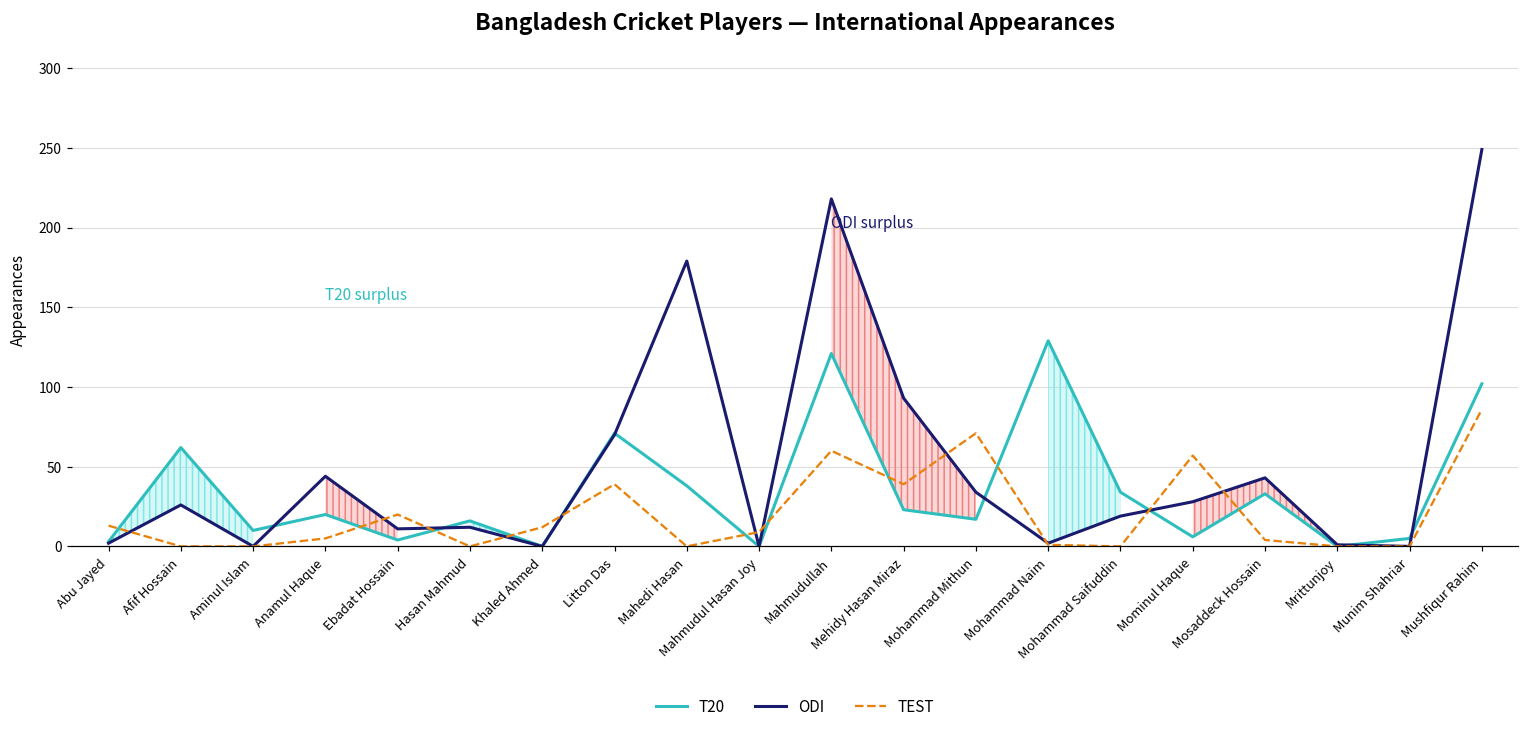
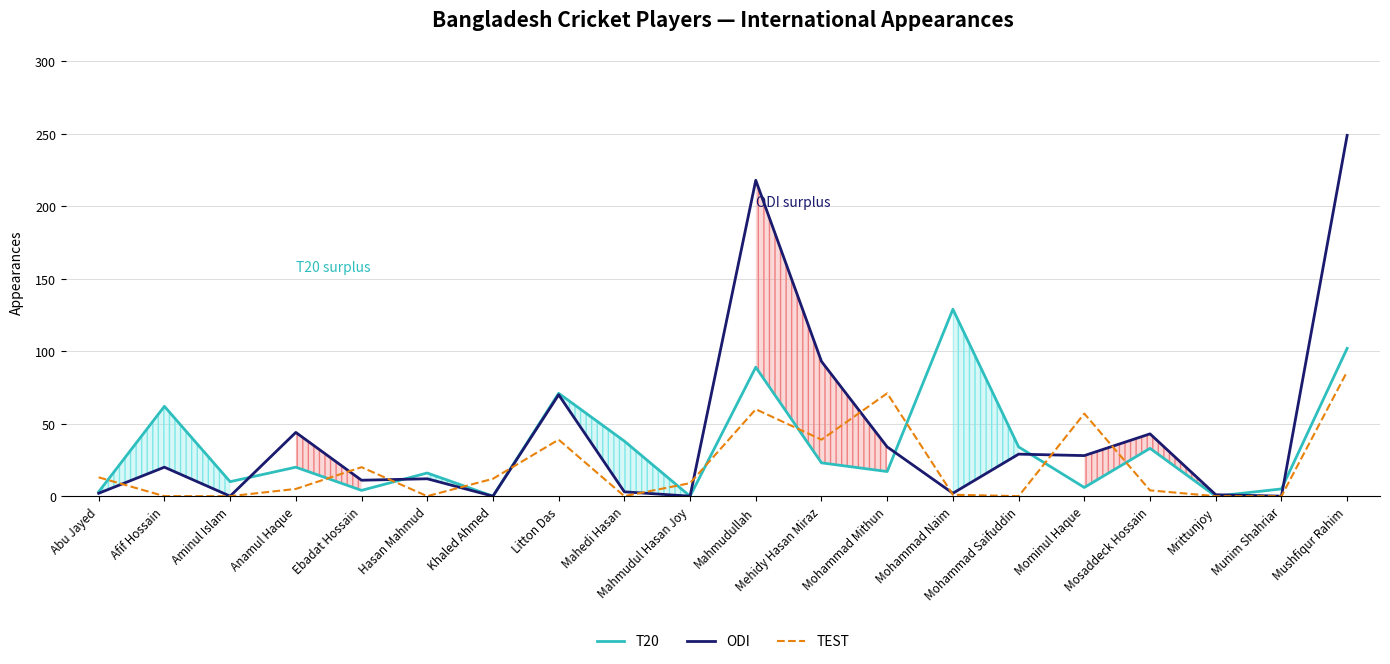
ODI, Afif Hossain: 26 -> 20
ODI, Mahedi Hasan: 179 -> 3
T20, Mahmudullah: 121 -> 89
ODI, Mohammad Saifuddin: 19 -> 29
